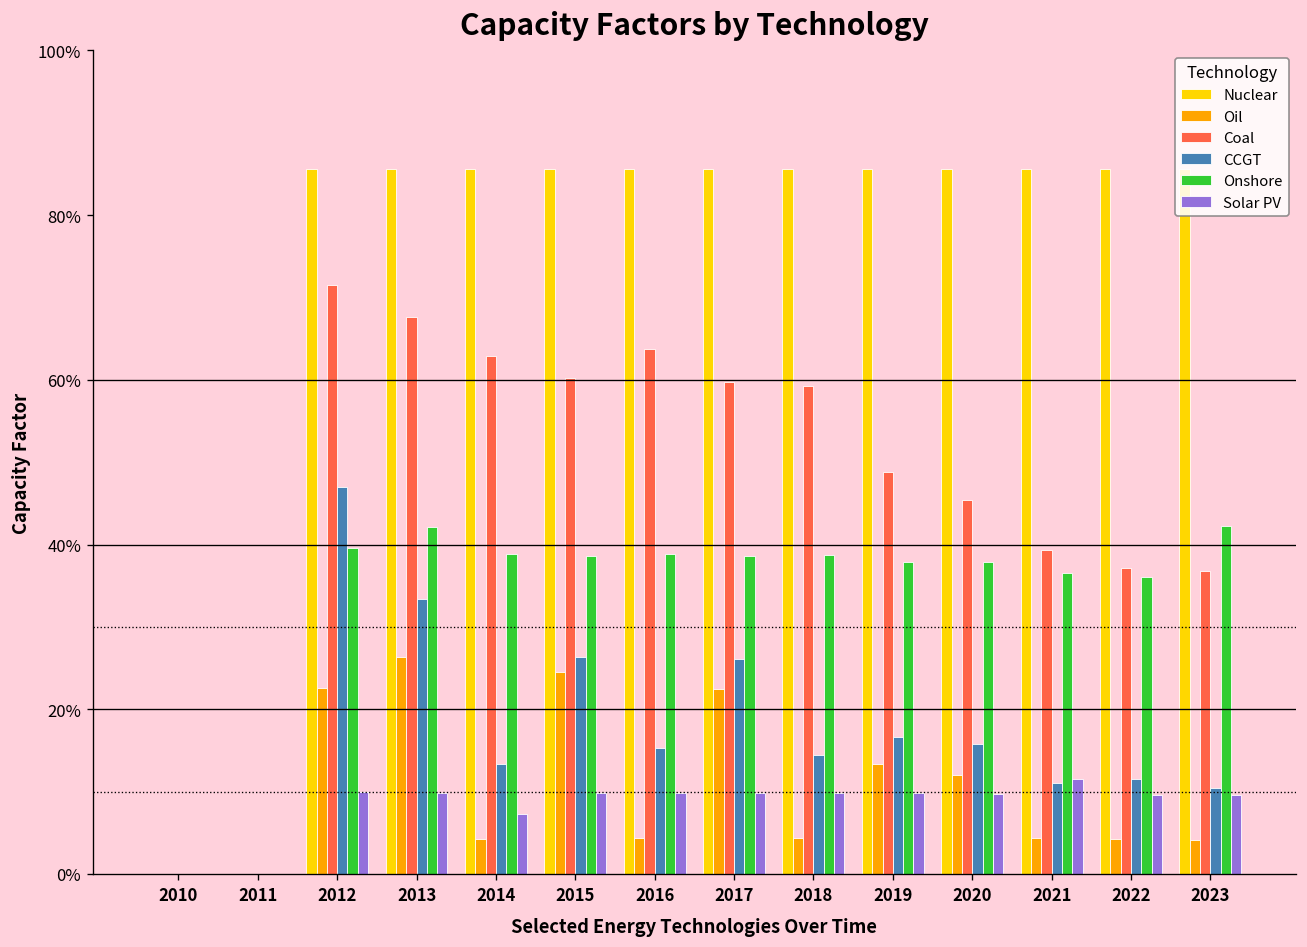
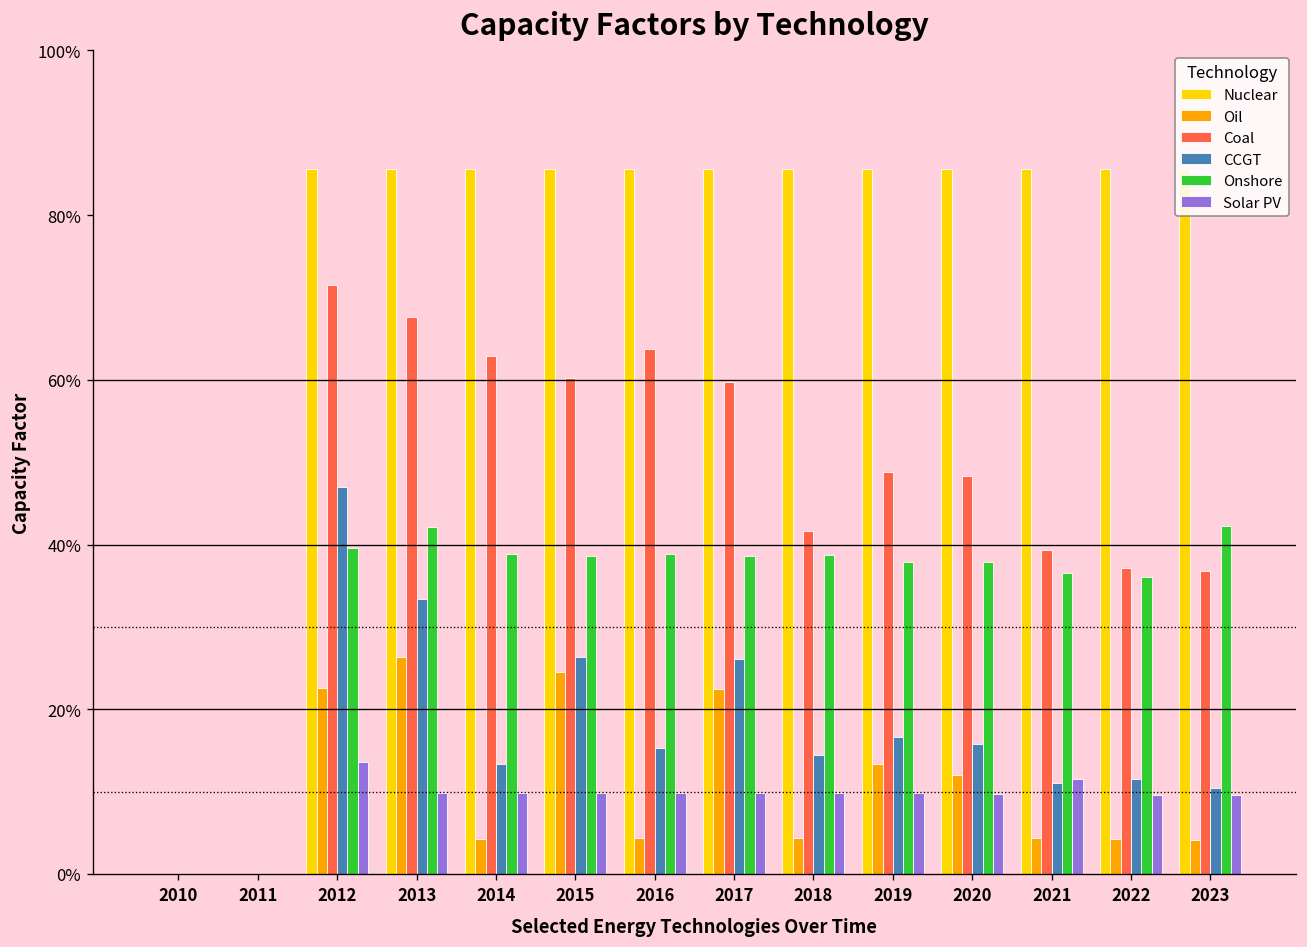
Solar PV, 2012: 10% -> 14%
Solar PV, 2014: 7% -> 10%
Coal, 2018: 59% -> 42%
Coal, 2020: 45% -> 48%
